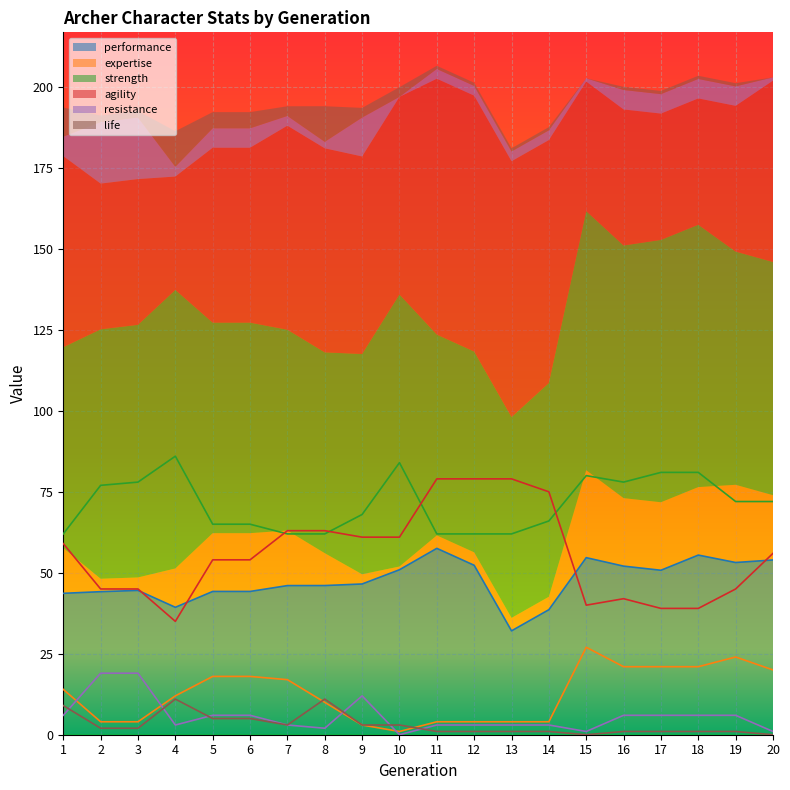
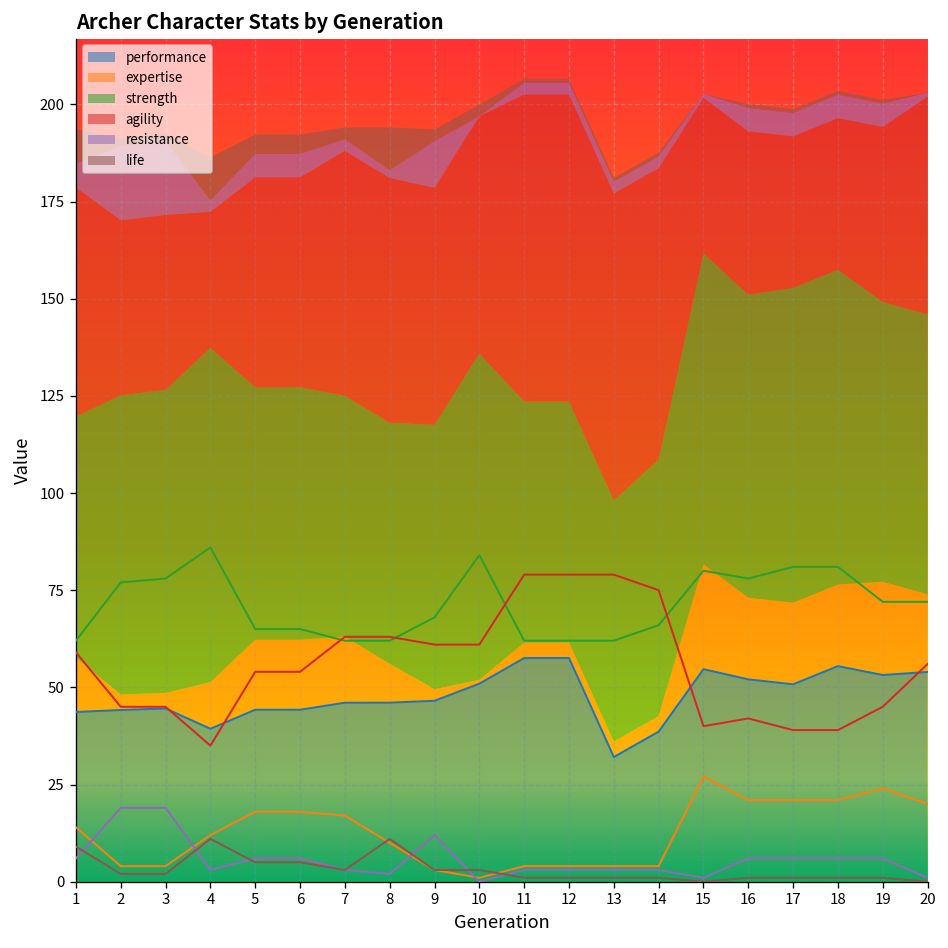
performance, 12: 52 -> 58
